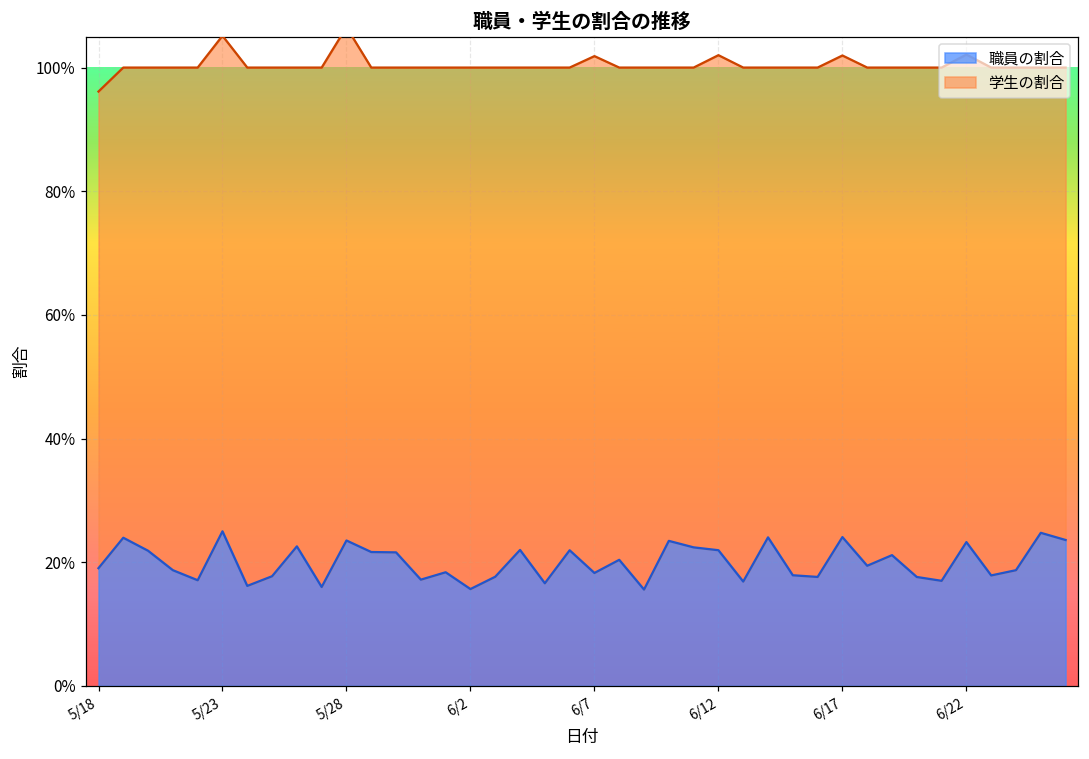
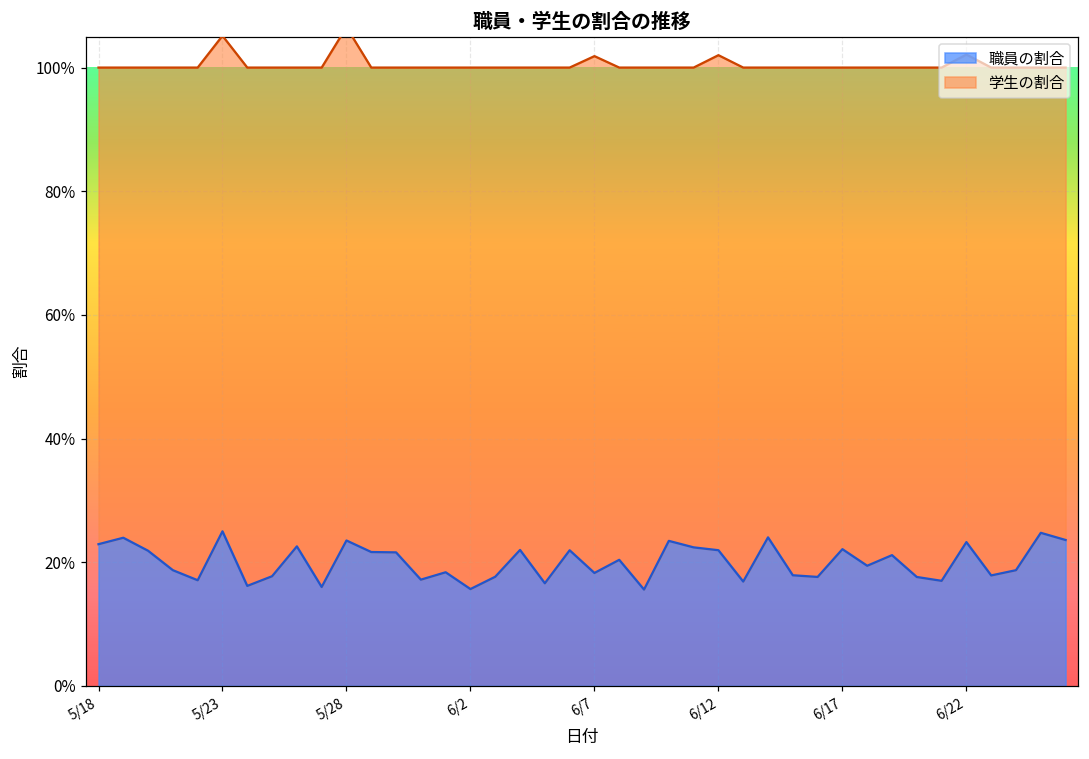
職員の割合, 5/18: 19% -> 23%
職員の割合, 6/17: 24% -> 22%
